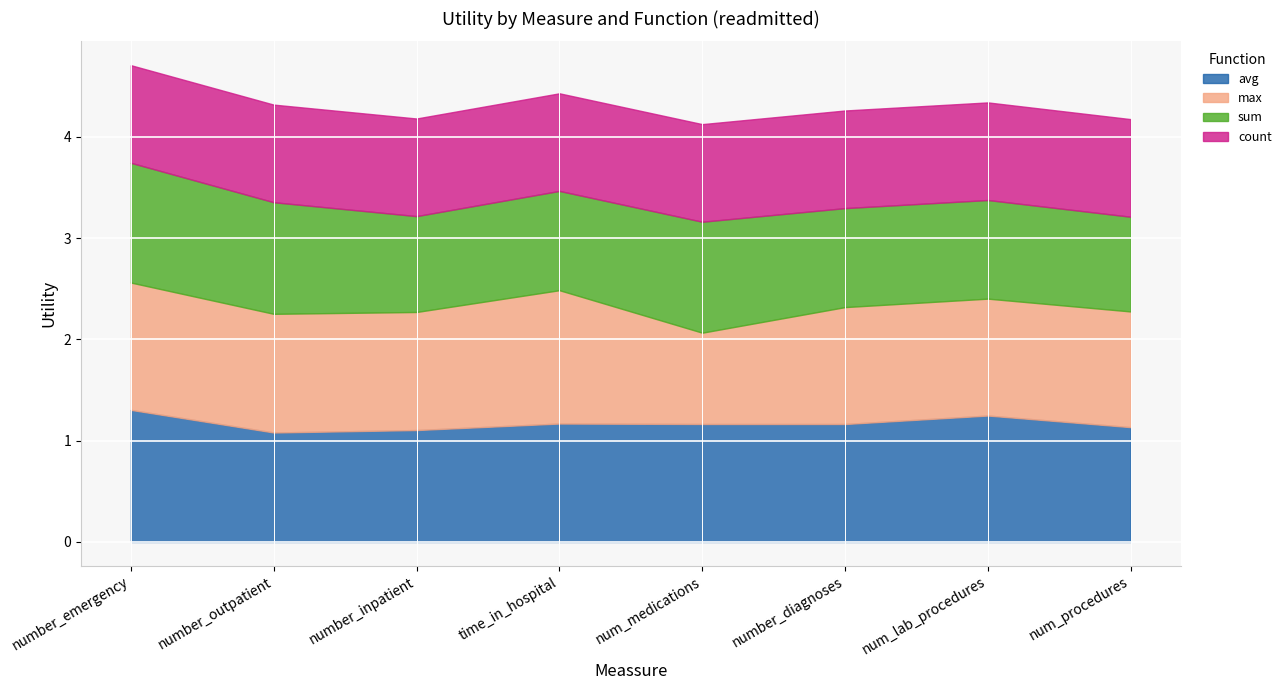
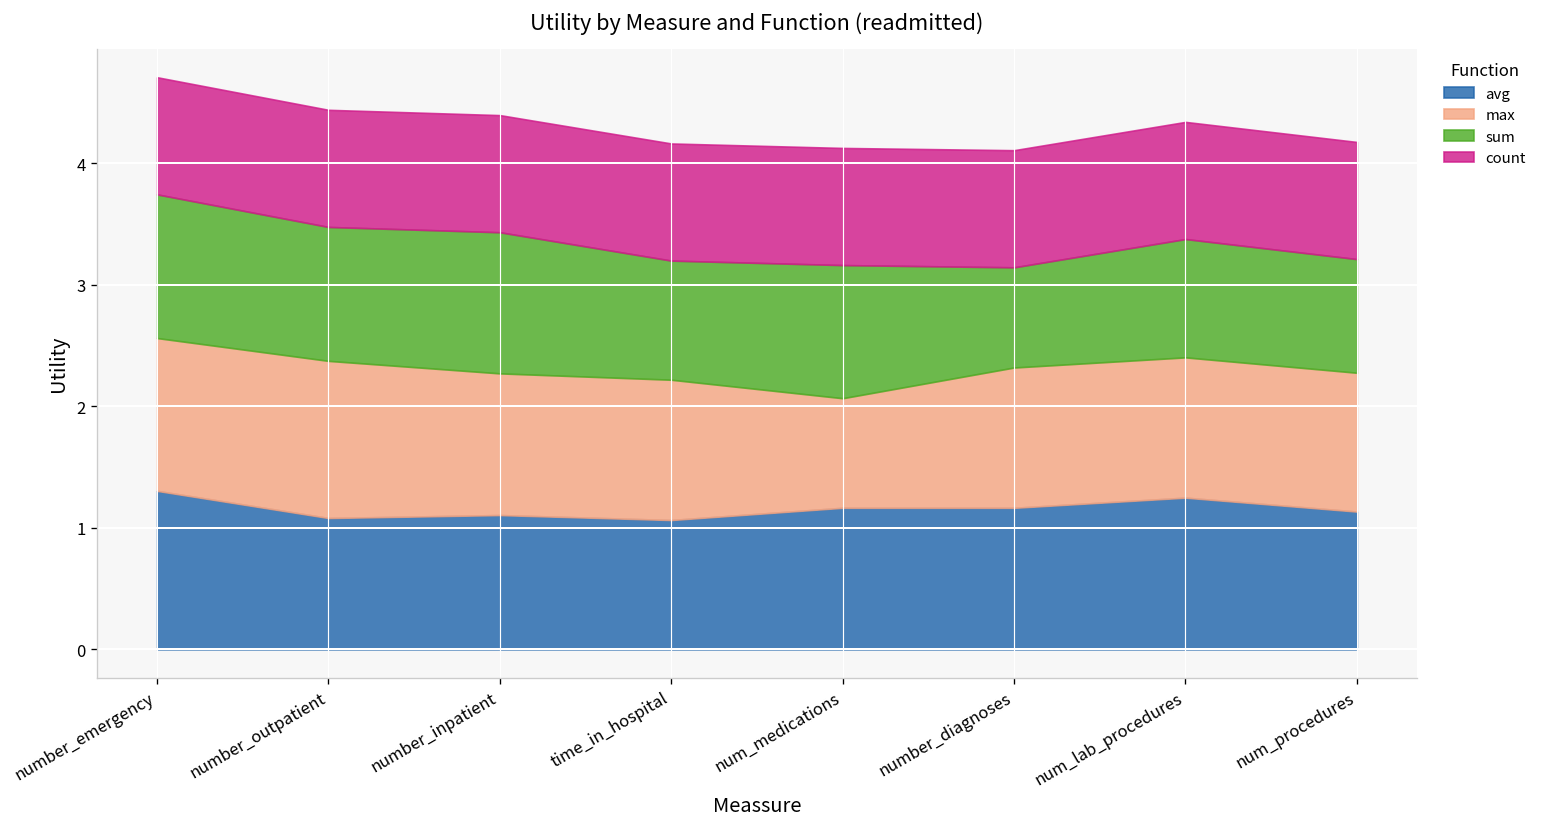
max, number_outpatient: 1.17 -> 1.29
sum, number_inpatient: 0.95 -> 1.16
avg, time_in_hospital: 1.17 -> 1.06
max, time_in_hospital: 1.32 -> 1.15
sum, number_diagnoses: 0.98 -> 0.82
